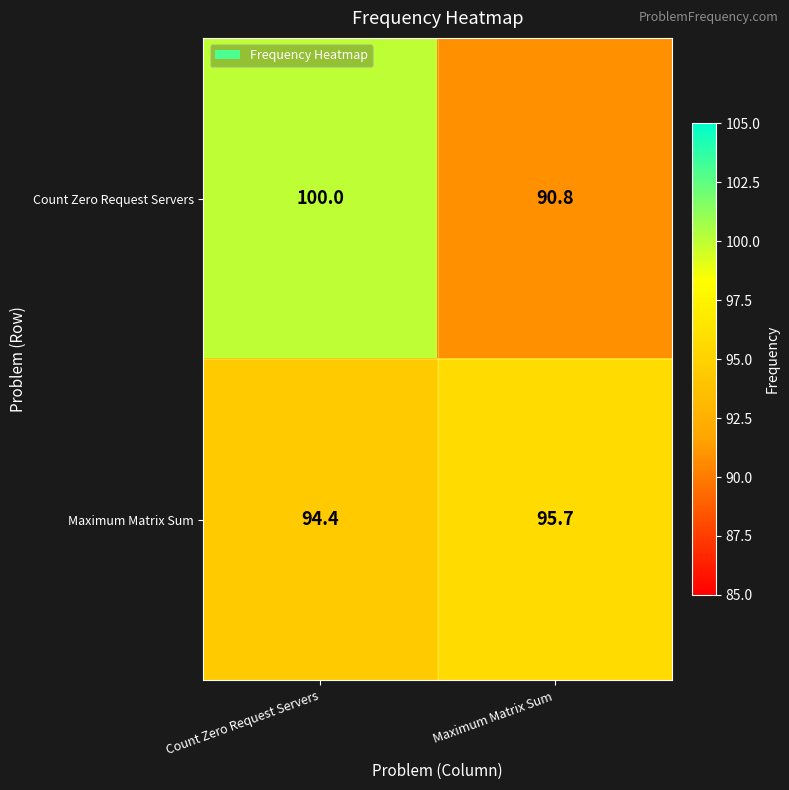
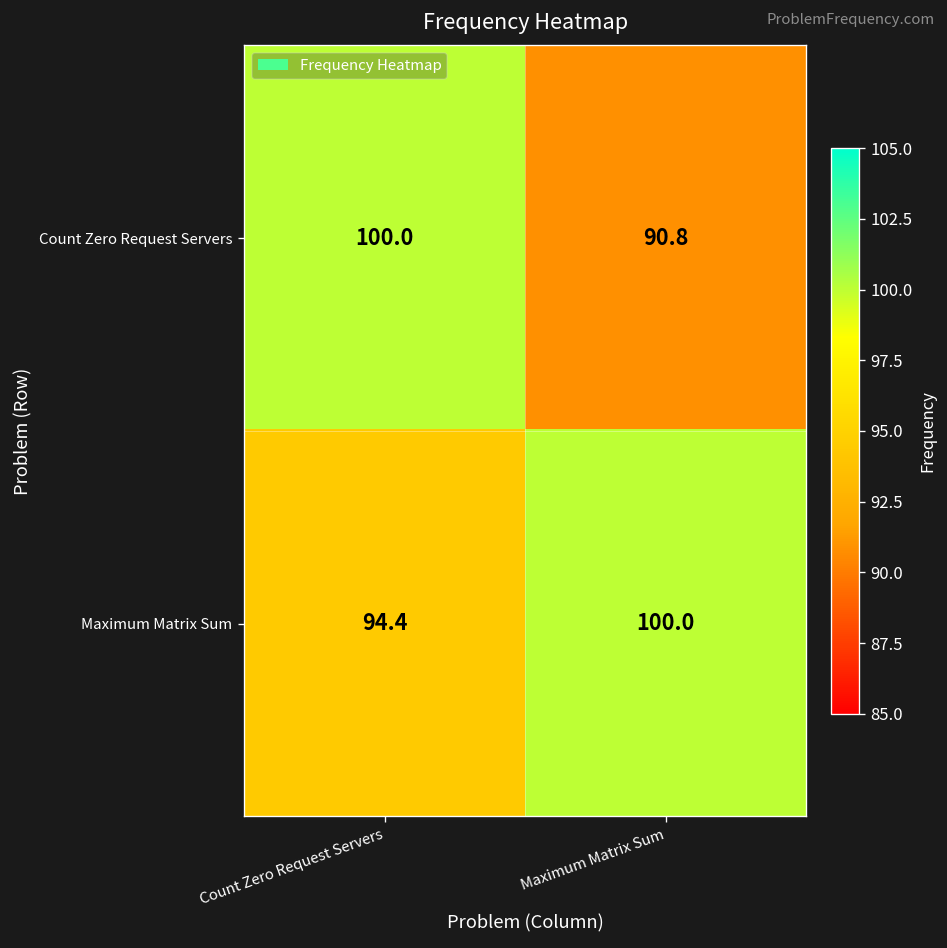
Maximum Matrix Sum, Maximum Matrix Sum: 95.7 -> 100.0
